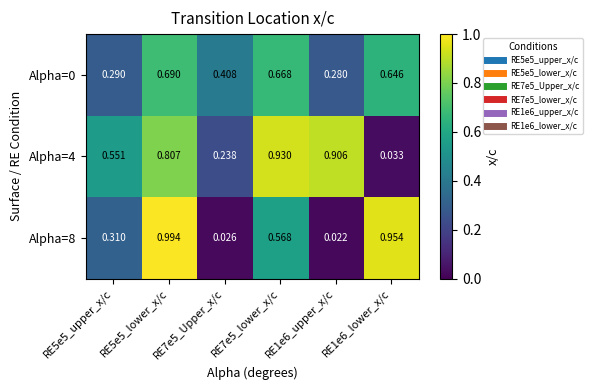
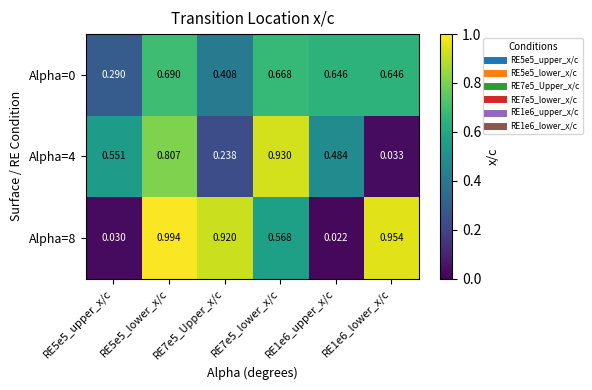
Alpha=0, RE1e6_upper_x/c: 0.280 -> 0.646
Alpha=4, RE1e6_upper_x/c: 0.906 -> 0.484
Alpha=8, RE5e5_upper_x/c: 0.310 -> 0.030
Alpha=8, RE7e5_Upper_x/c: 0.026 -> 0.920
